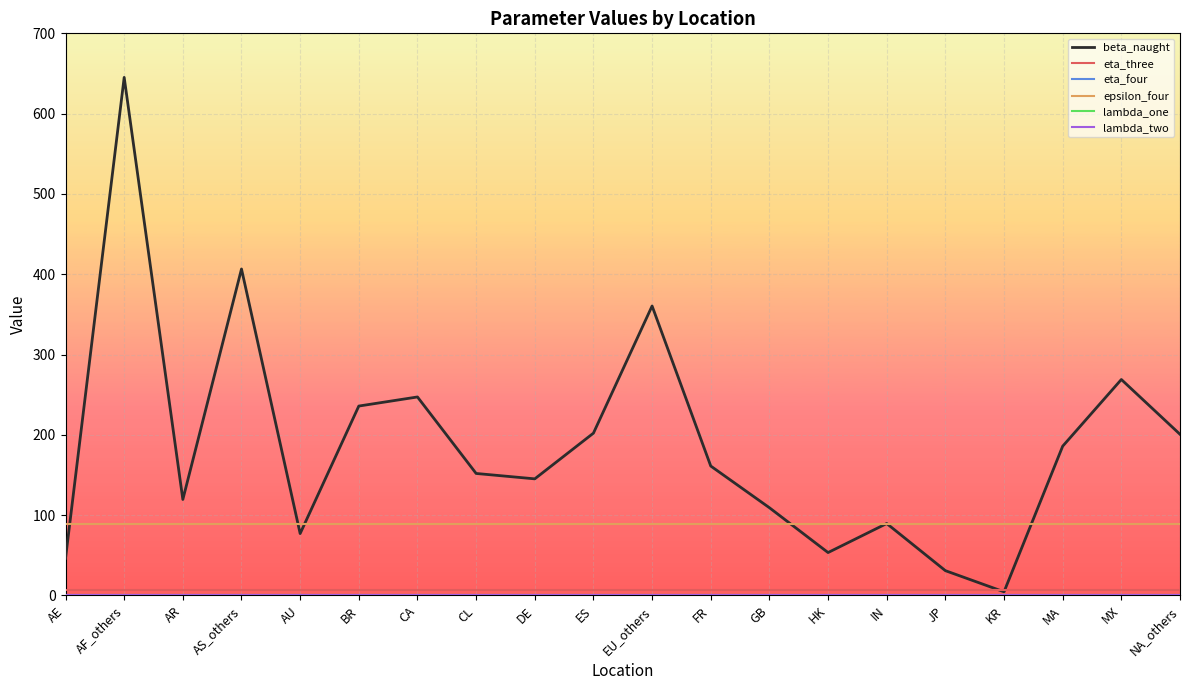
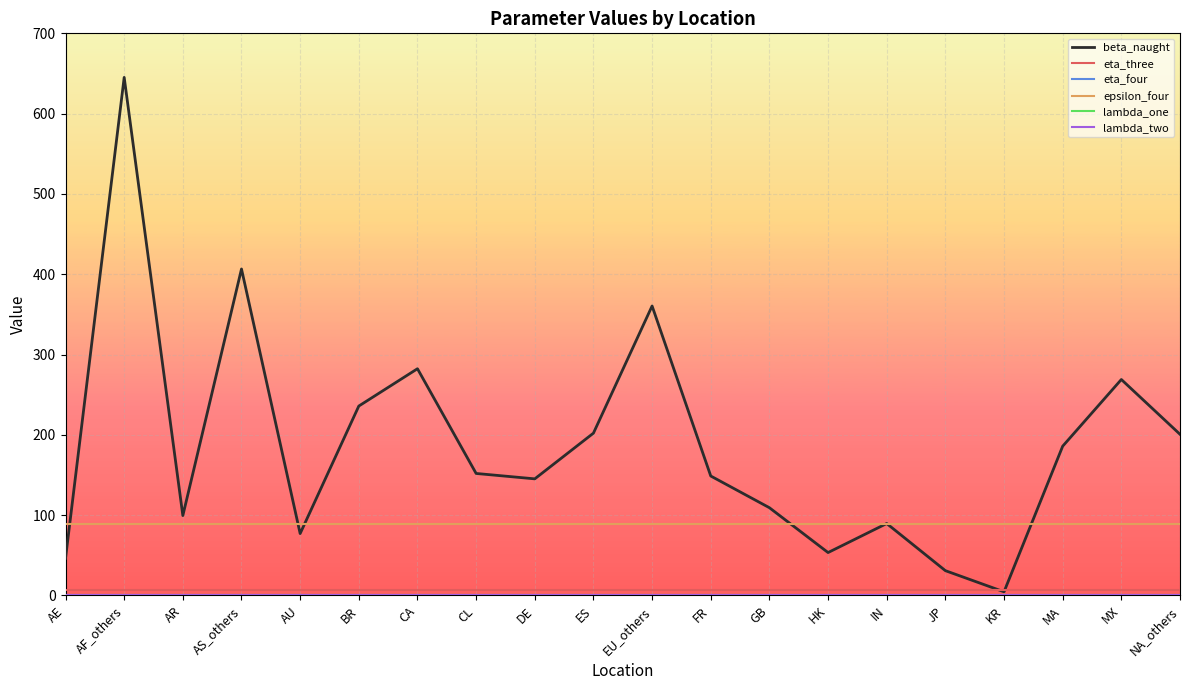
beta_naught, AR: 120 -> 100
beta_naught, CA: 250 -> 280
beta_naught, FR: 160 -> 150
